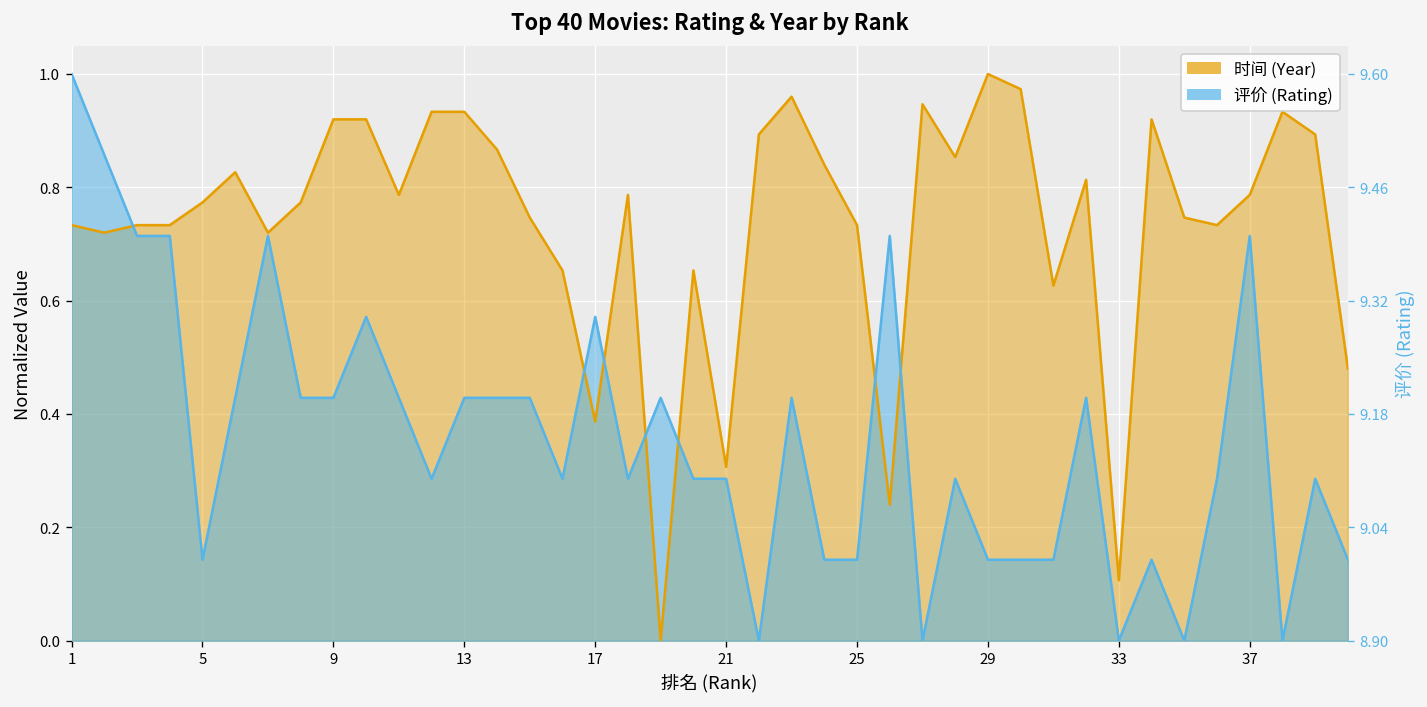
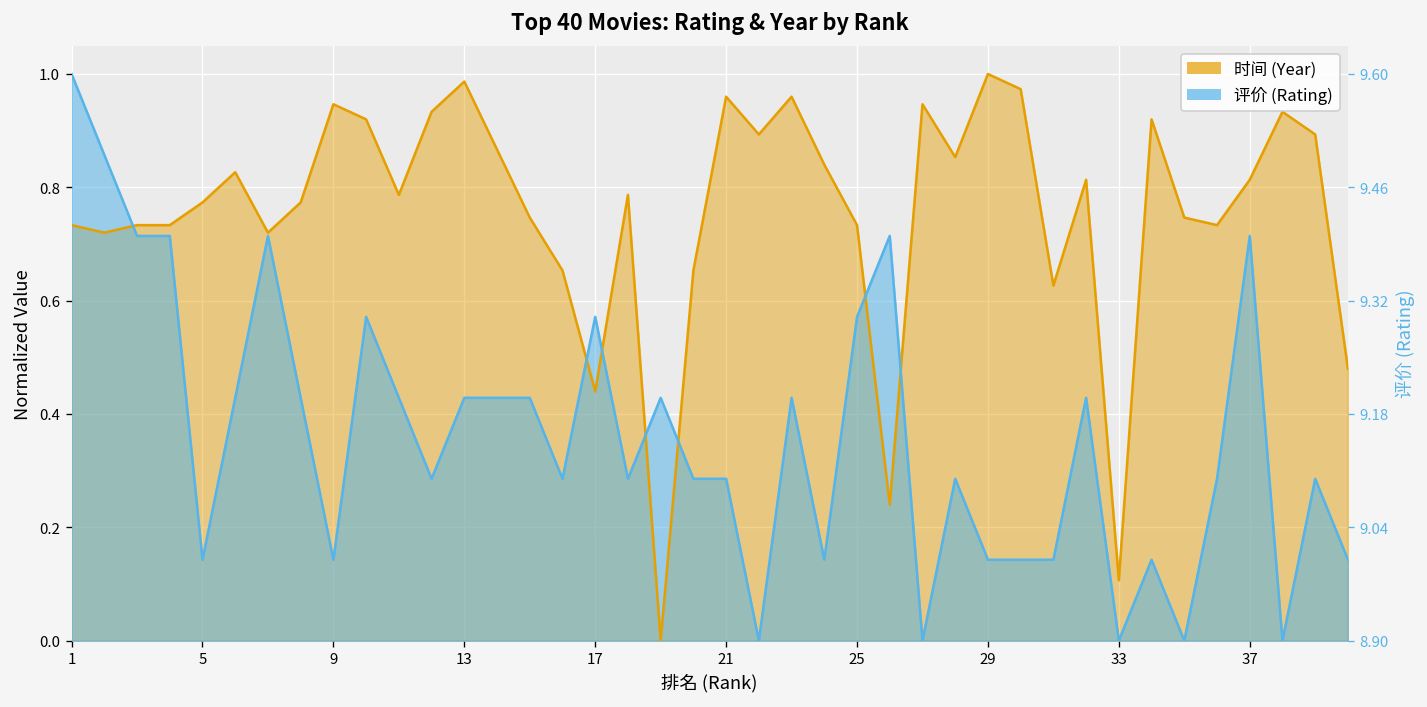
时间 (Year), 9: 0.92 -> 0.95
评价 (Rating), 9: 0.43 -> 0.14
时间 (Year), 13: 0.93 -> 0.99
时间 (Year), 17: 0.39 -> 0.44
时间 (Year), 21: 0.31 -> 0.96
评价 (Rating), 25: 0.14 -> 0.57
时间 (Year), 37: 0.79 -> 0.81
